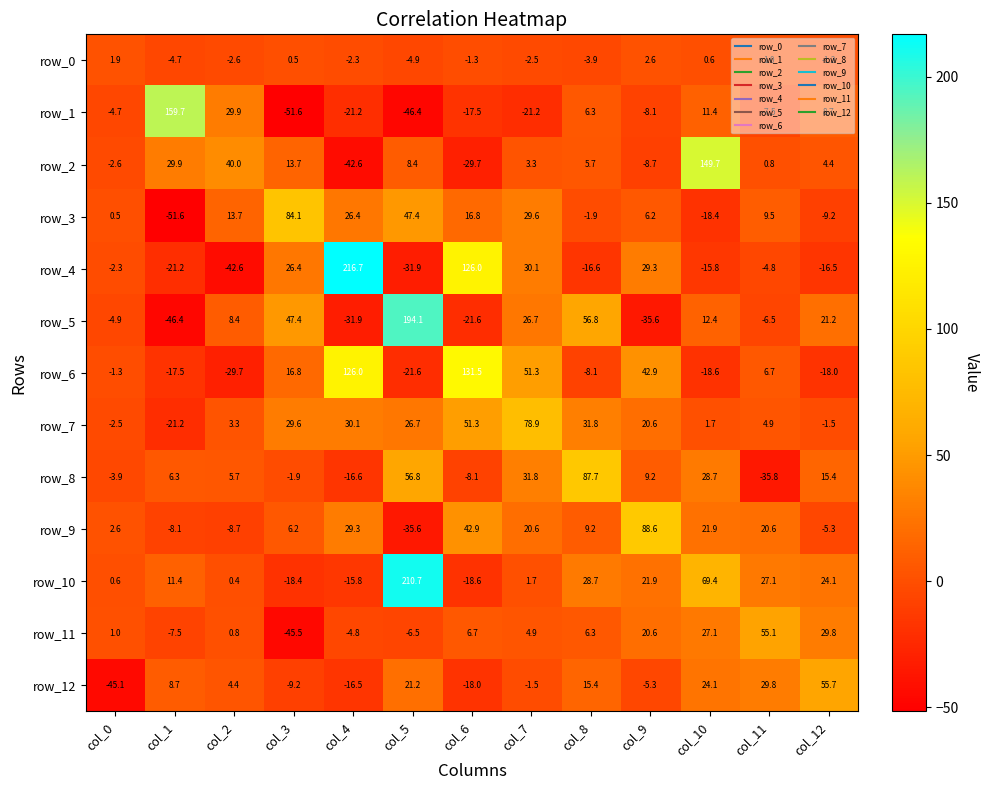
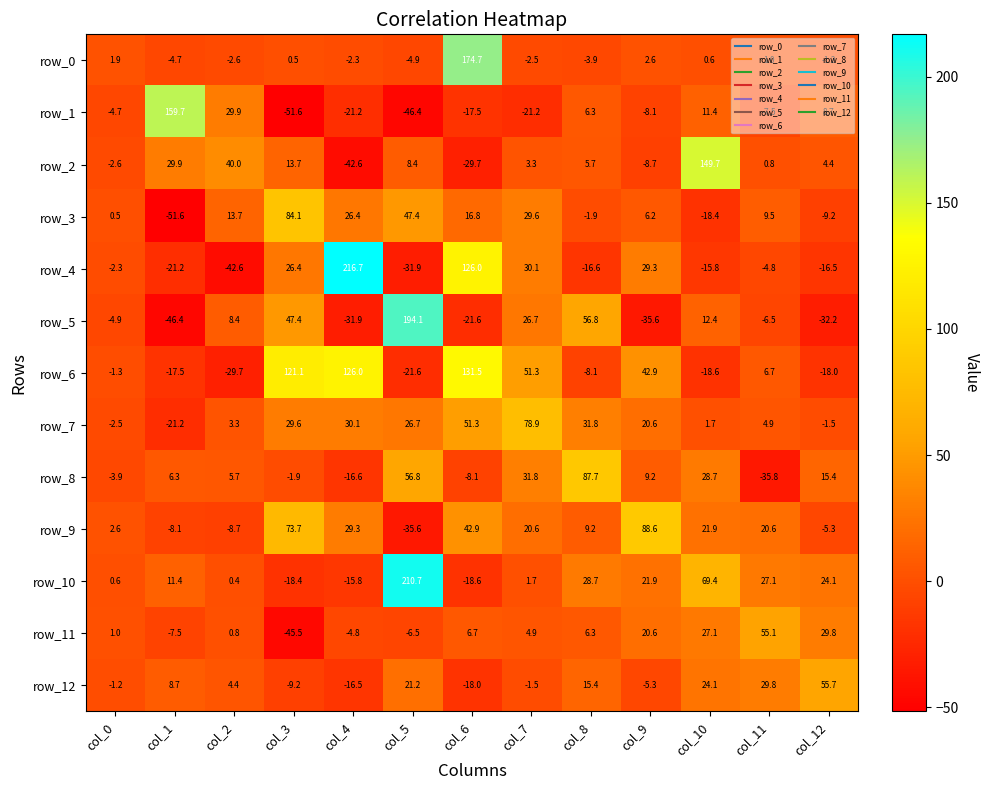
row_0, col_6: -1.3 -> 174.7
row_5, col_12: 21.2 -> -32.2
row_6, col_3: 16.8 -> 121.1
row_9, col_3: 6.2 -> 73.7
row_12, col_0: -45.1 -> -1.2
